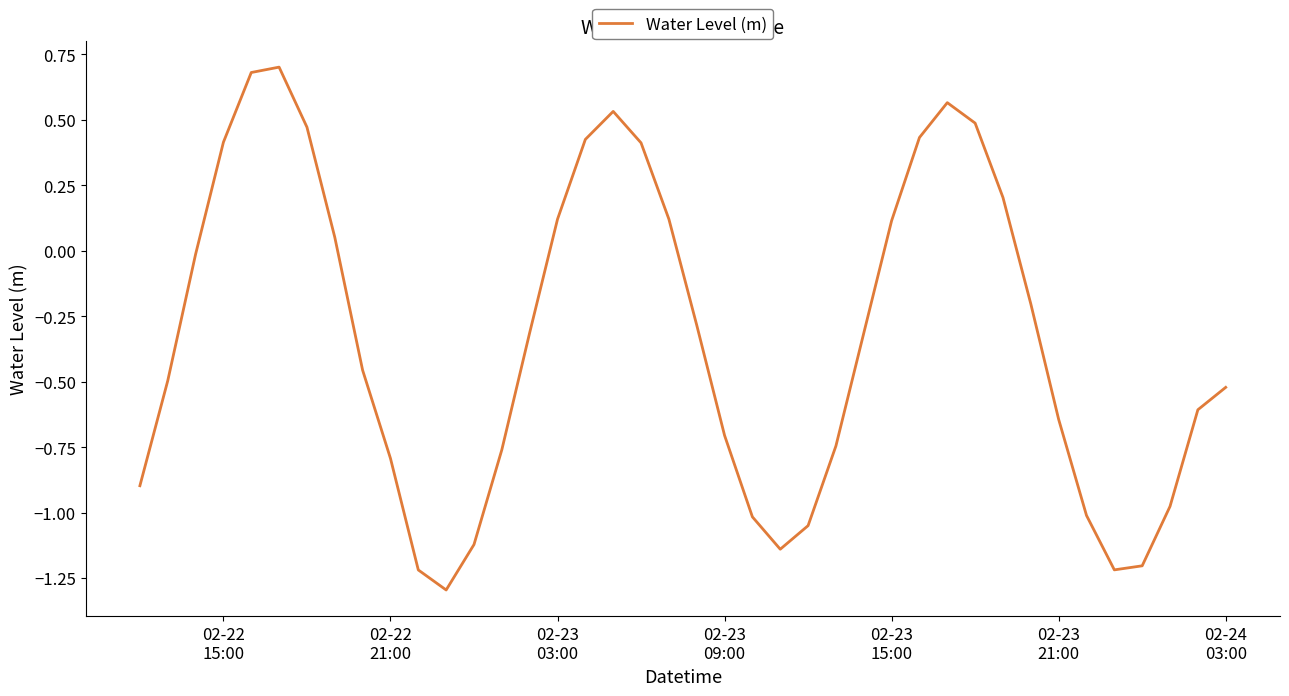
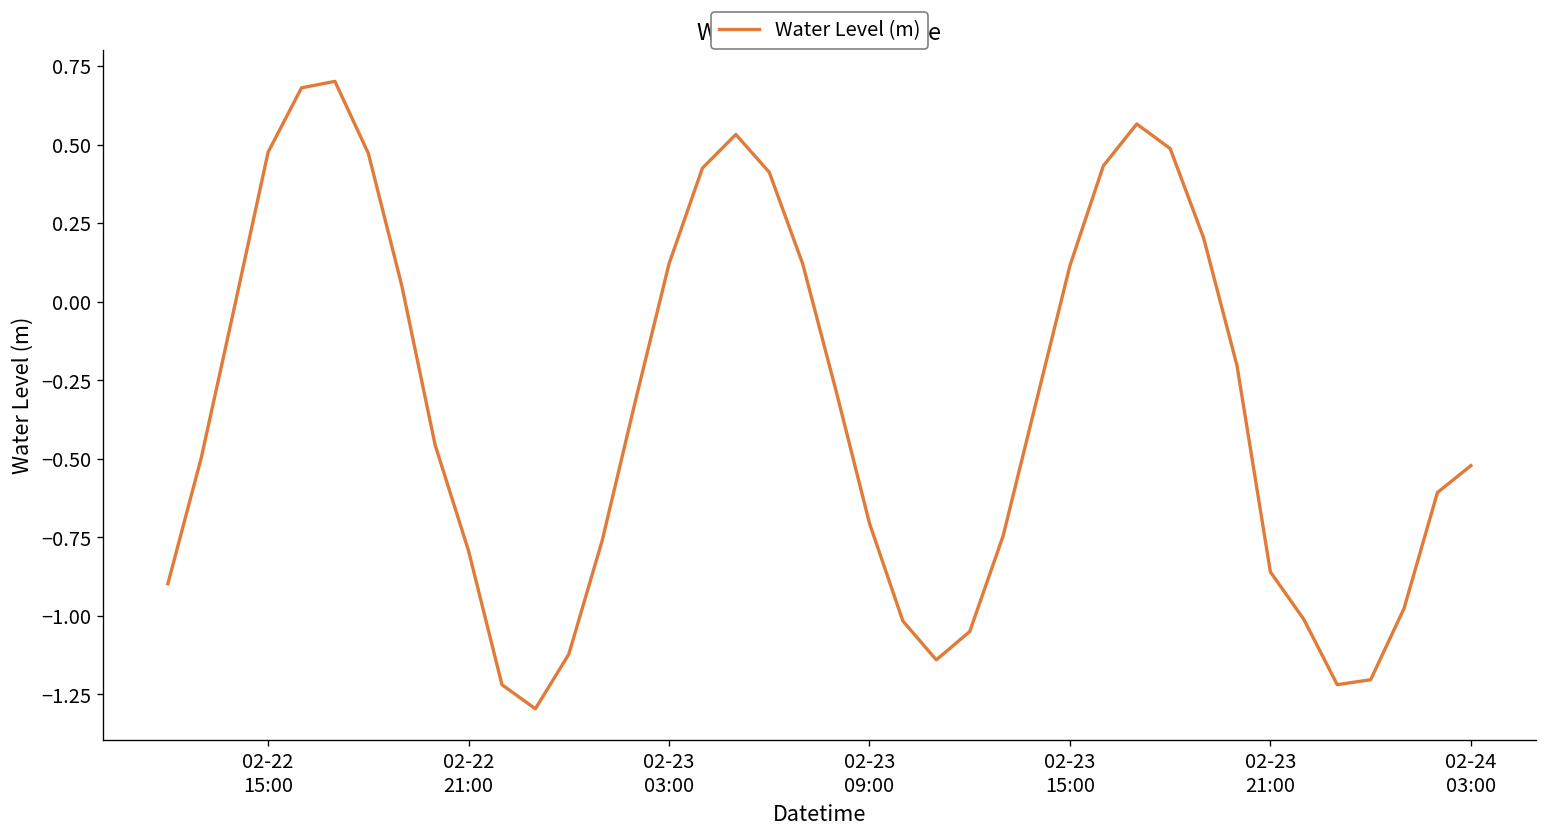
02-22 15:00: 0.41 -> 0.48
02-23 21:00: -0.64 -> -0.86
